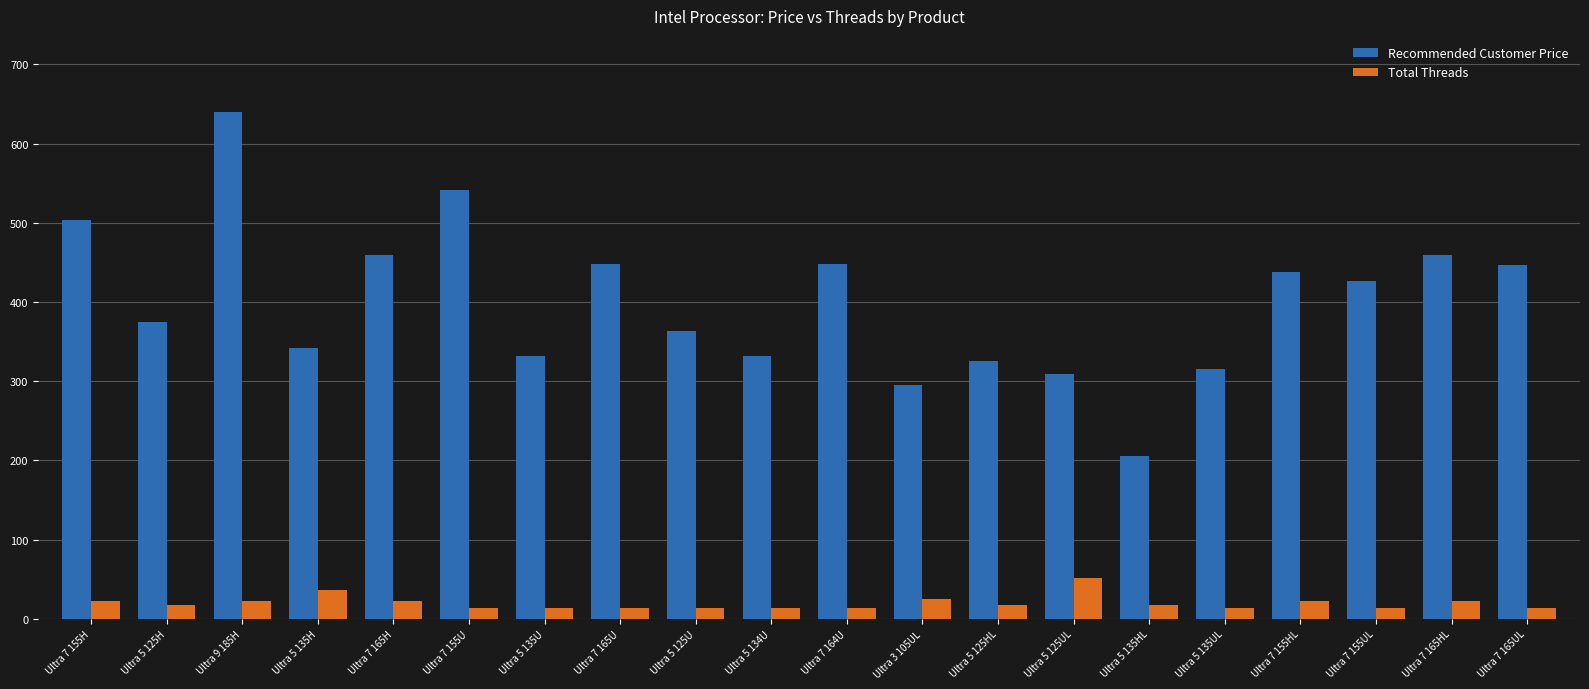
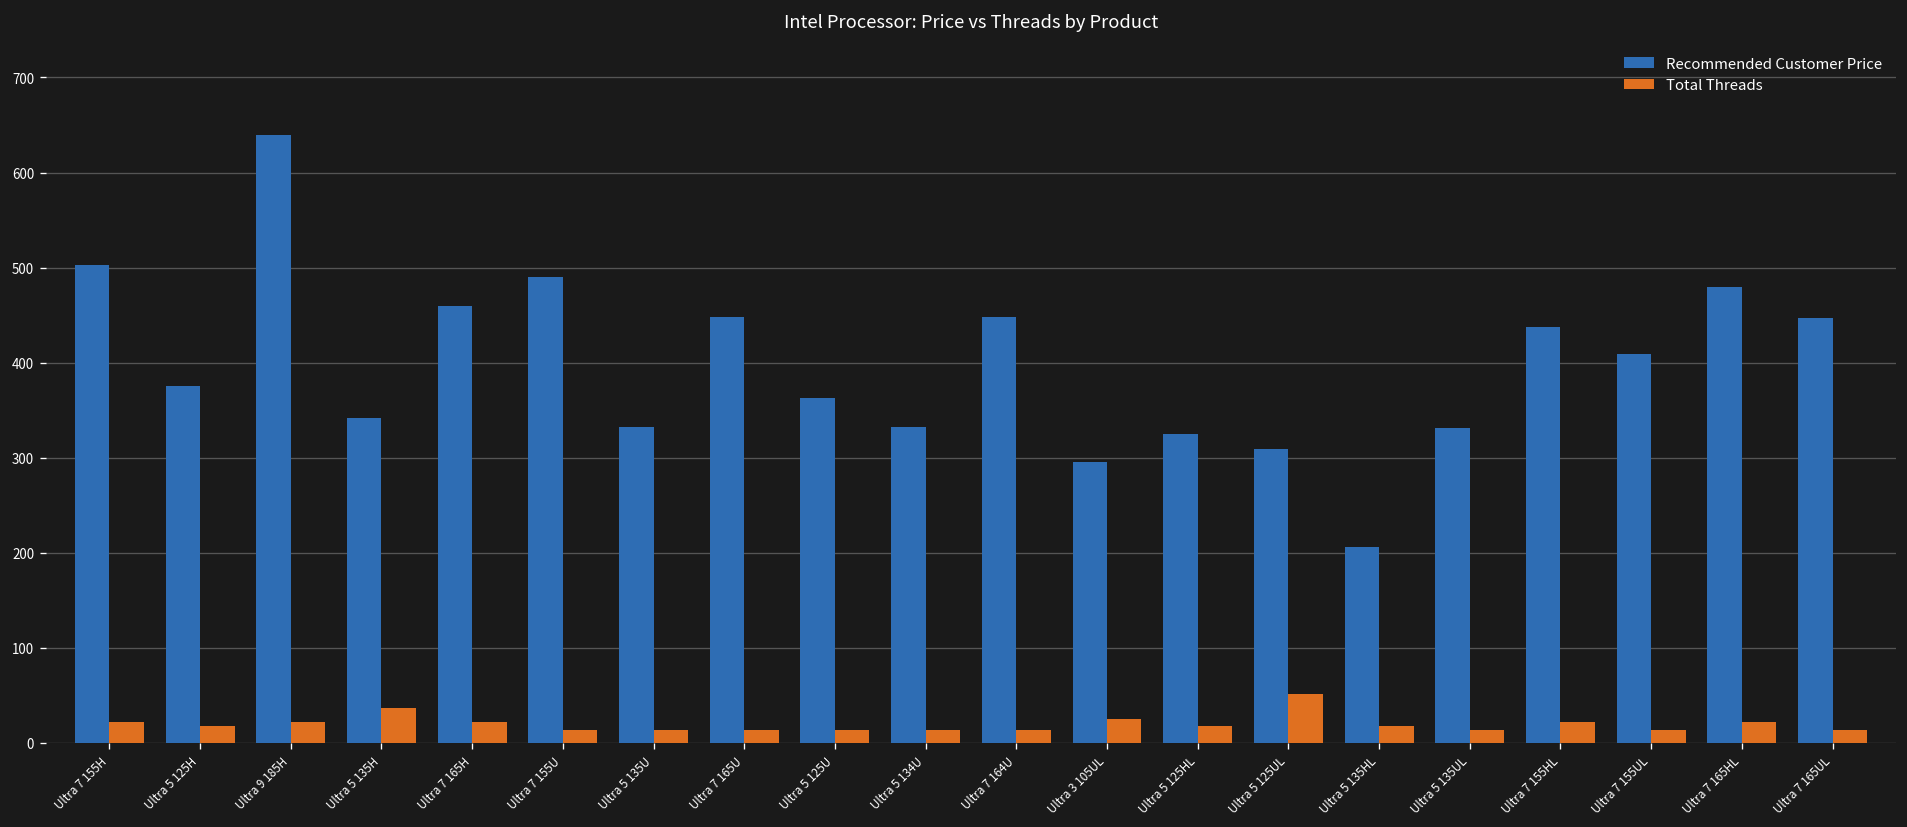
Recommended Customer Price, Ultra 7 155U: 540 -> 490
Recommended Customer Price, Ultra 5 135UL: 320 -> 330
Recommended Customer Price, Ultra 7 155UL: 430 -> 410
Recommended Customer Price, Ultra 7 165HL: 460 -> 480
